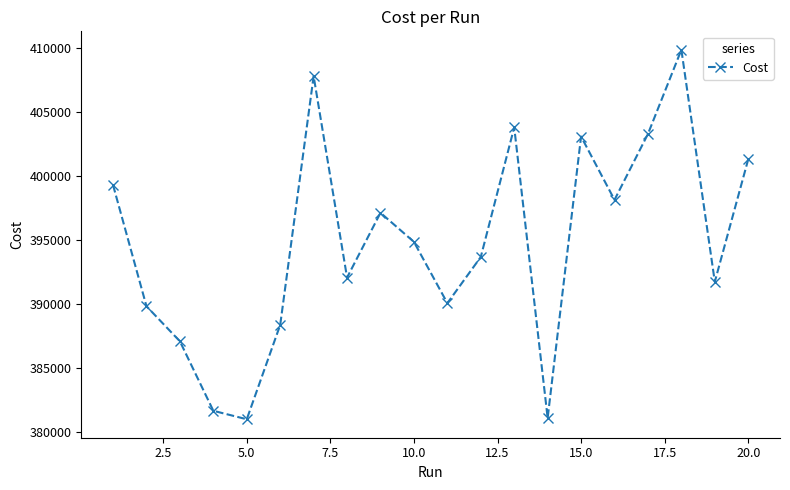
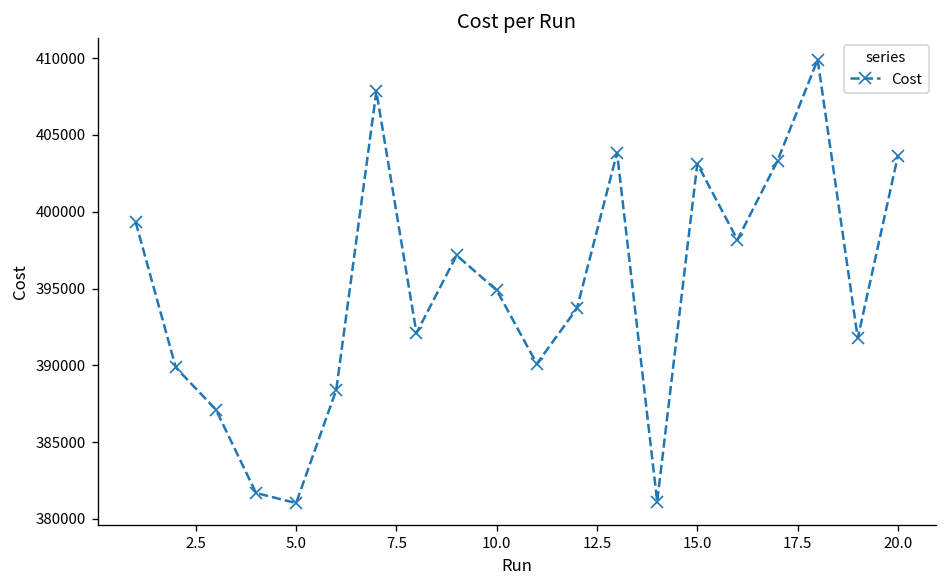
20.0: 401300 -> 403600
